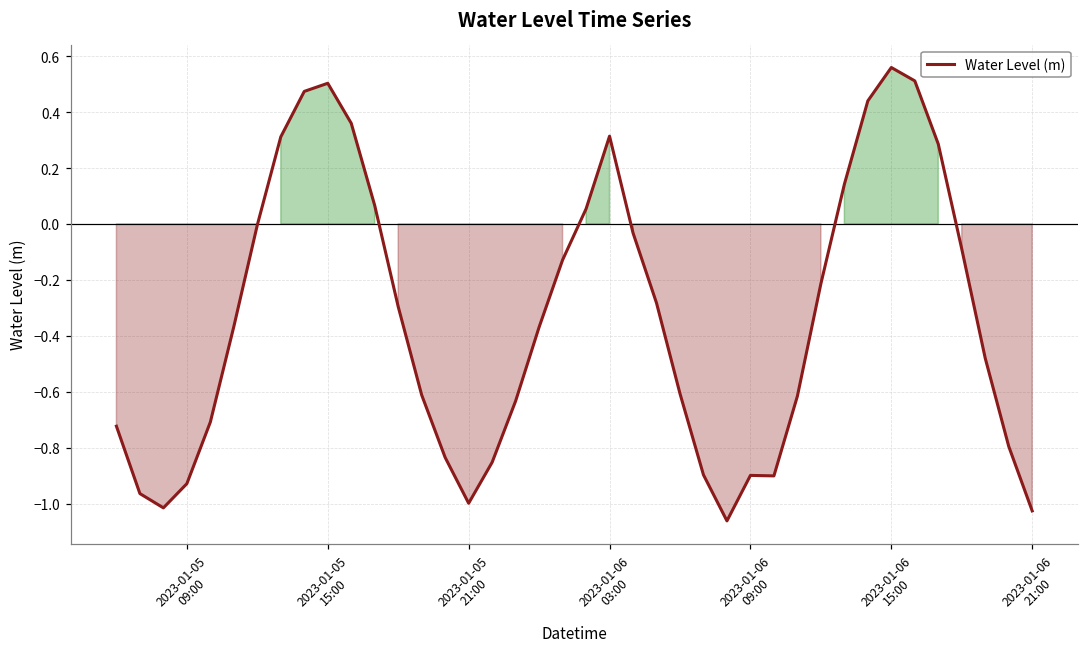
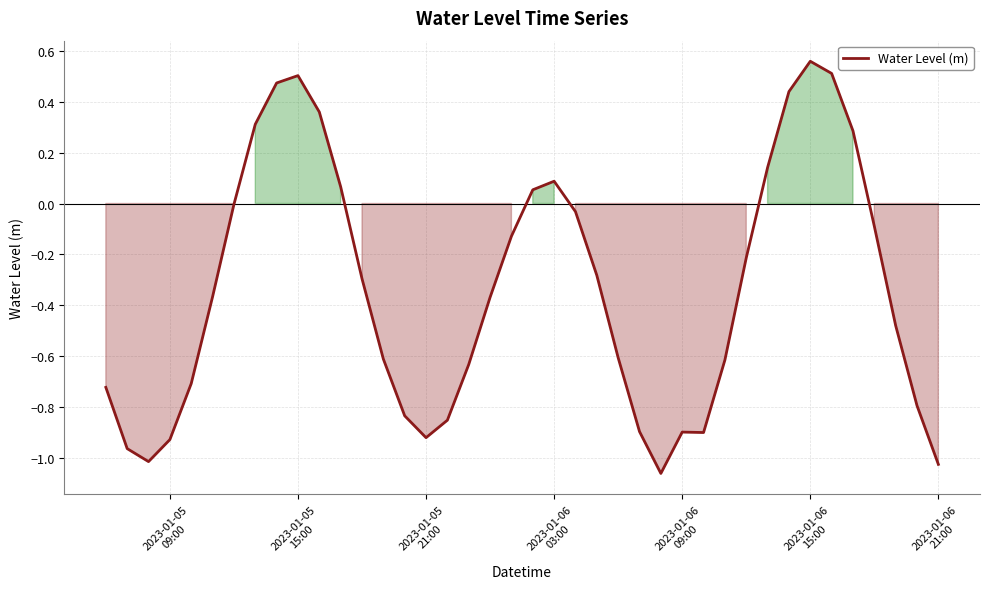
2023-01-05 21:00: -1.00 -> -0.92
2023-01-06 03:00: 0.31 -> 0.09
